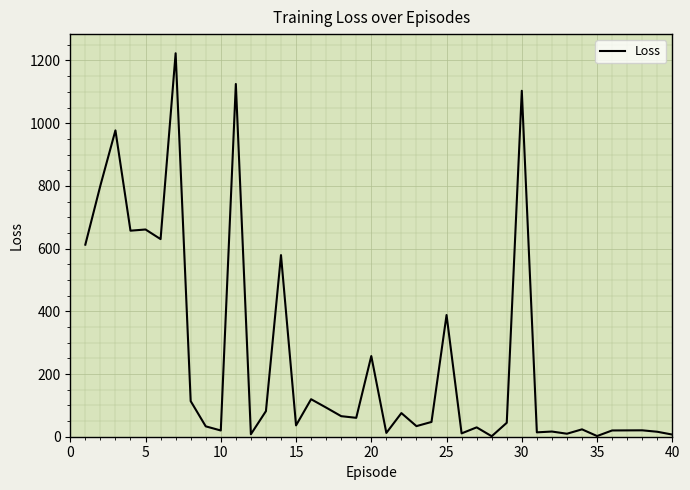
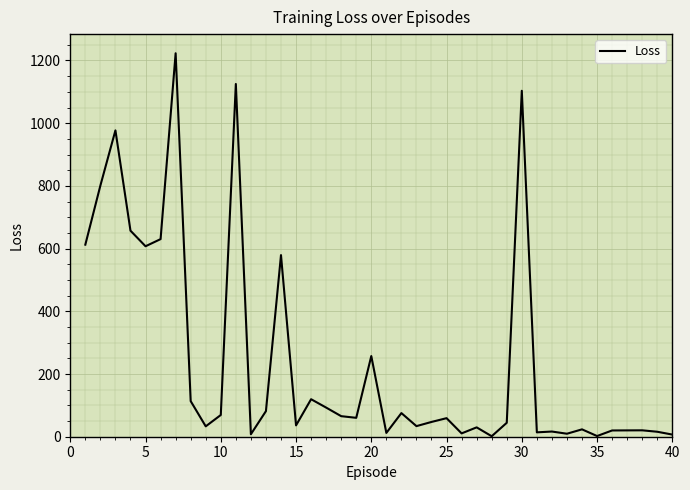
5: 660 -> 610
10: 20 -> 70
25: 390 -> 60
